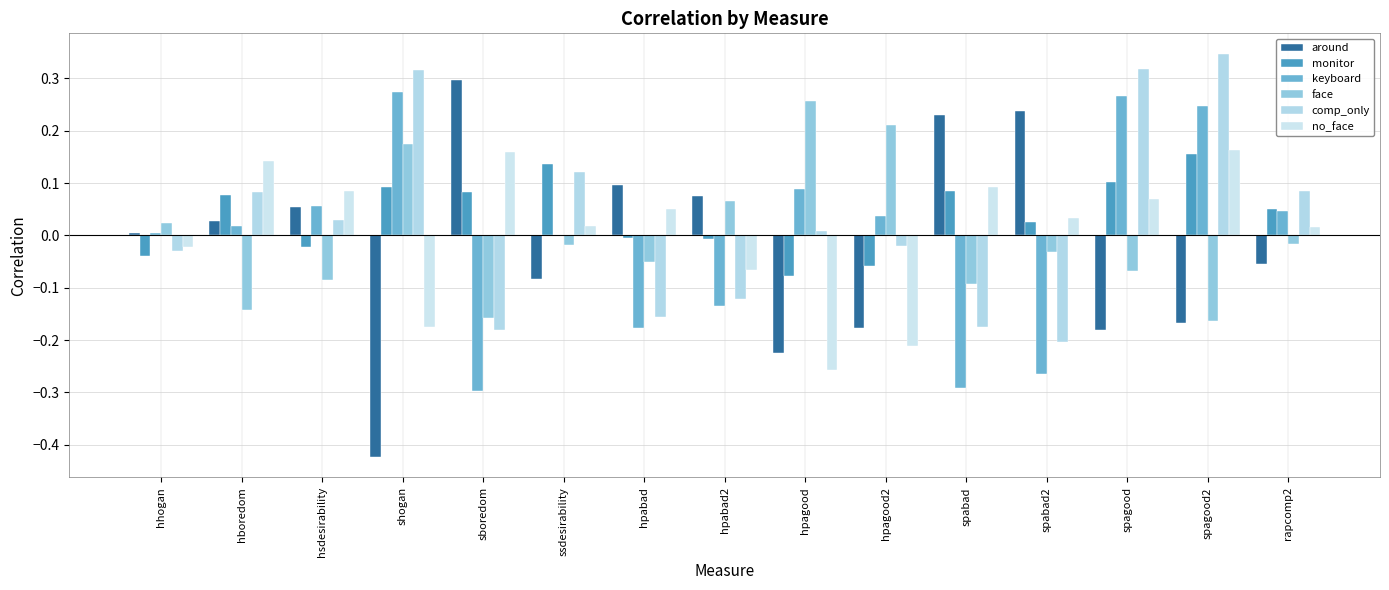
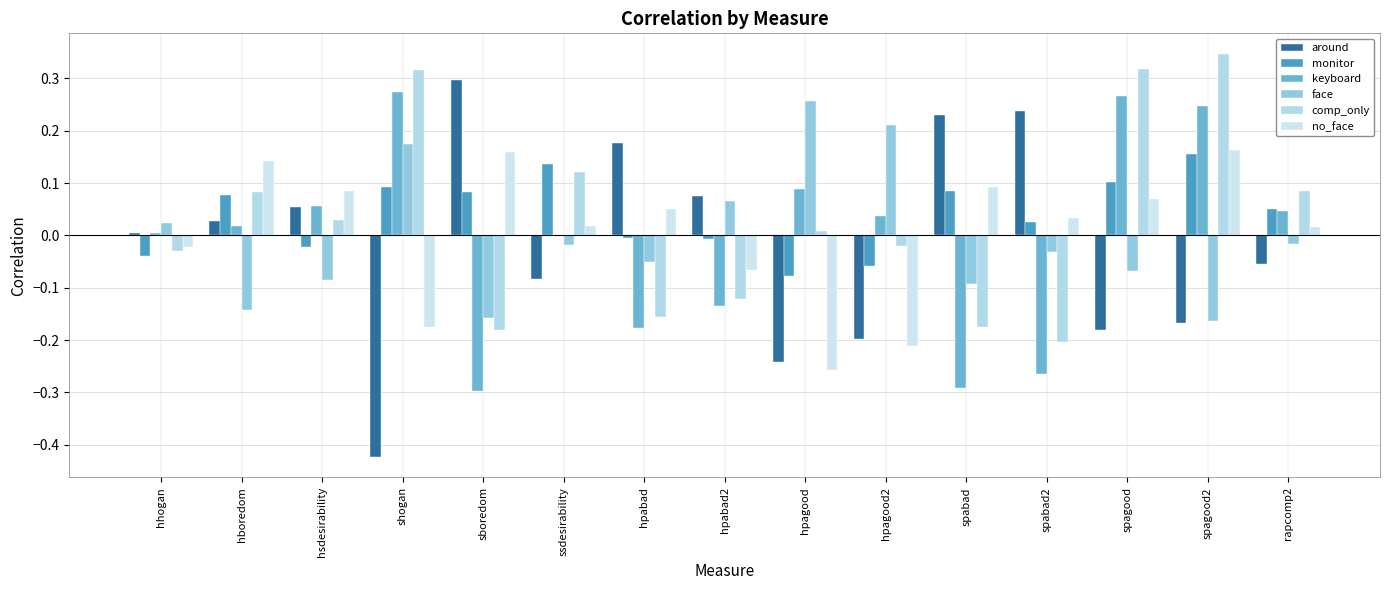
around, hpabad: 0.10 -> 0.18
around, hpagood: -0.22 -> -0.24
around, hpagood2: -0.18 -> -0.20
